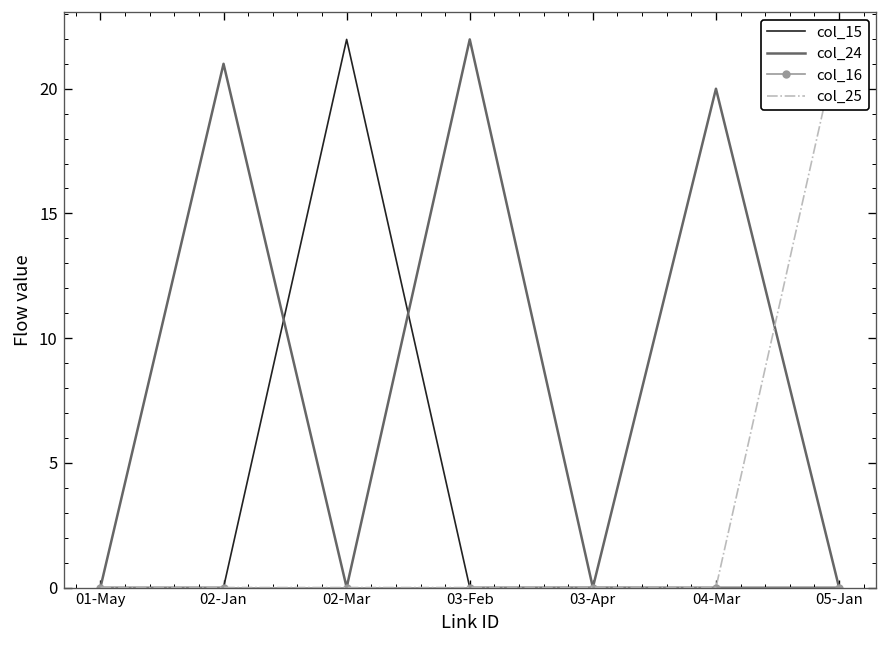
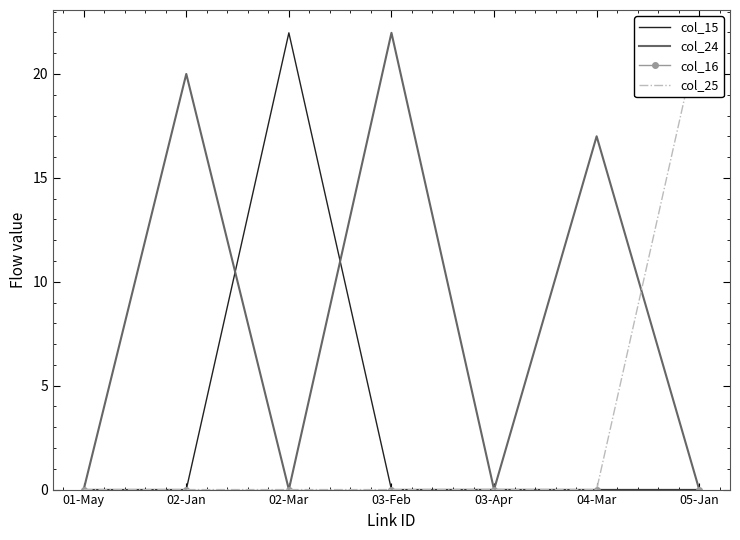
col_24, 02-Jan: 21 -> 20
col_24, 04-Mar: 20 -> 17
